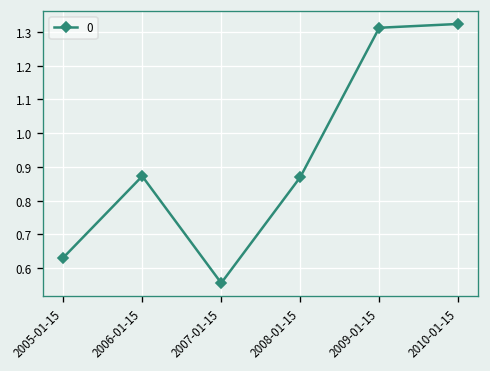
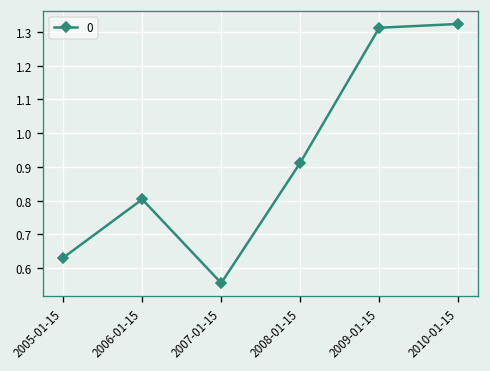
2006-01-15: 0.87 -> 0.80
2008-01-15: 0.87 -> 0.91
